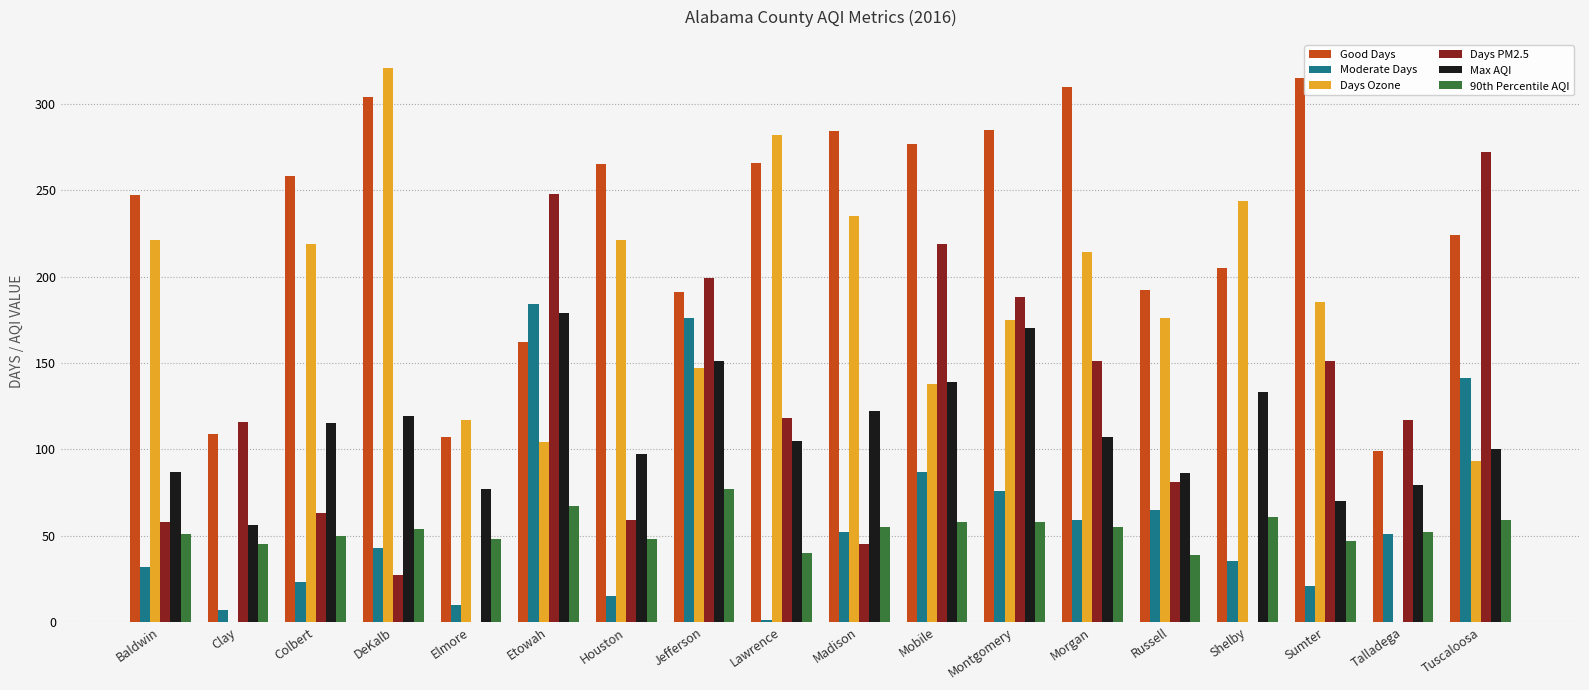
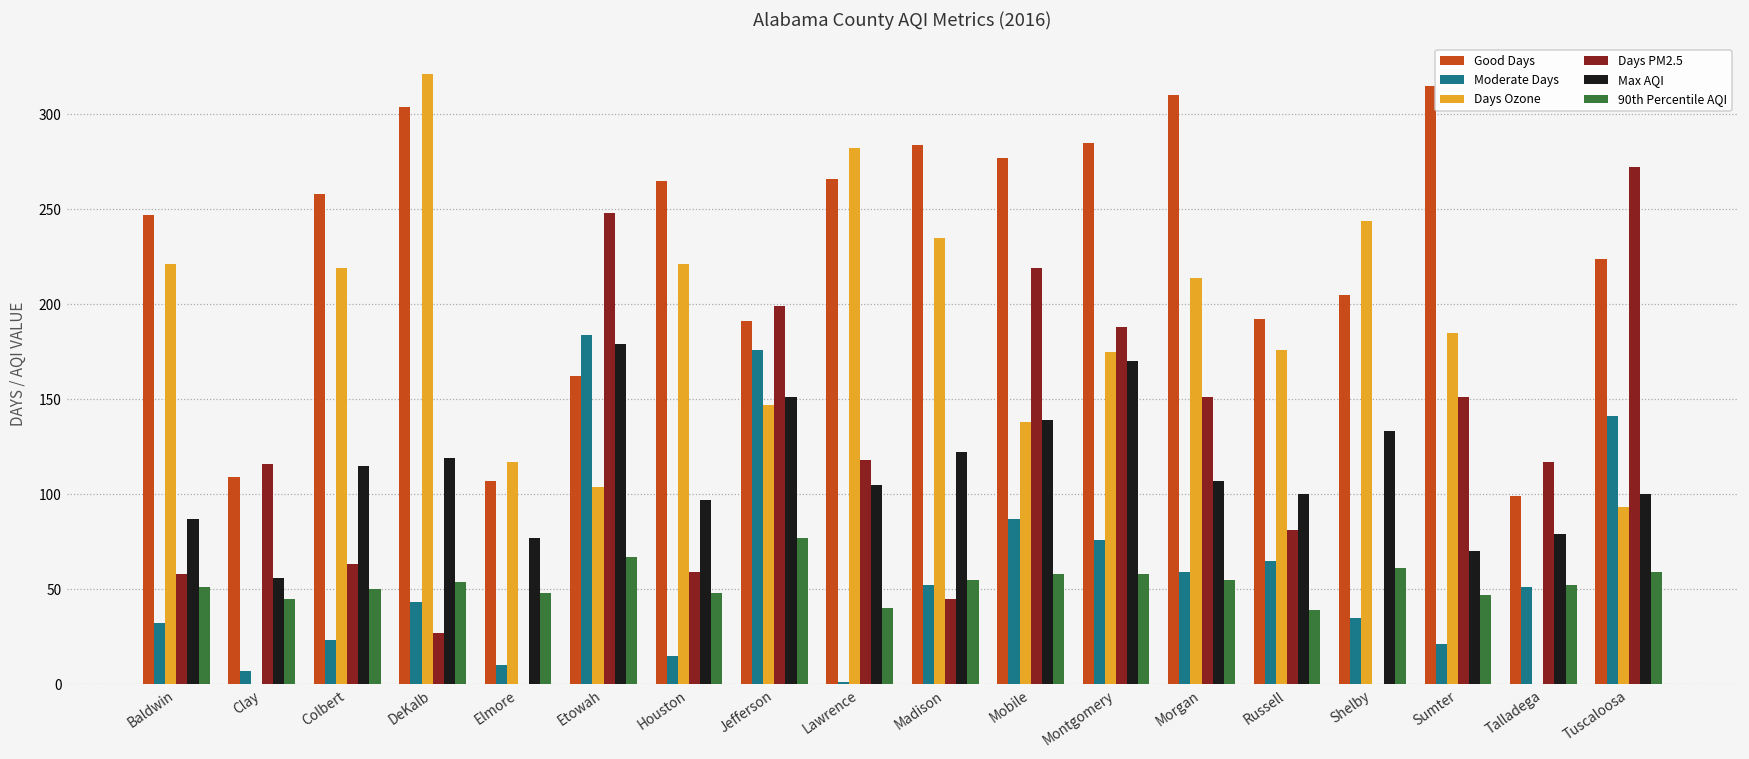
Max AQI, Russell: 86 -> 100
